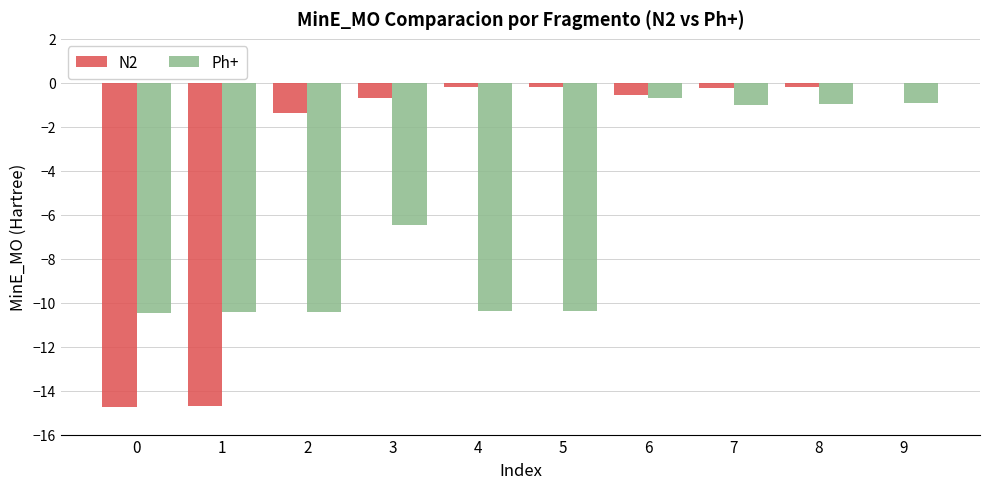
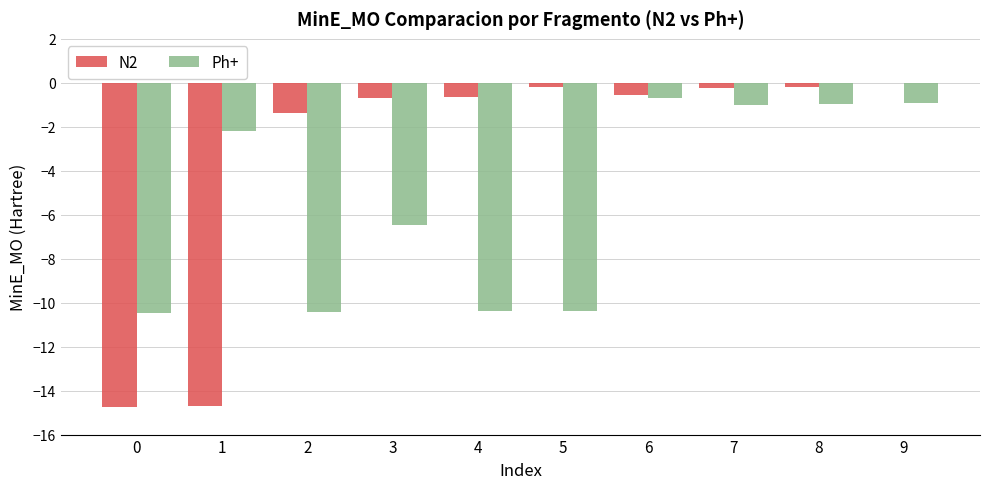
Ph+, 1: -10.4 -> -2.2
N2, 4: -0.2 -> -0.6
